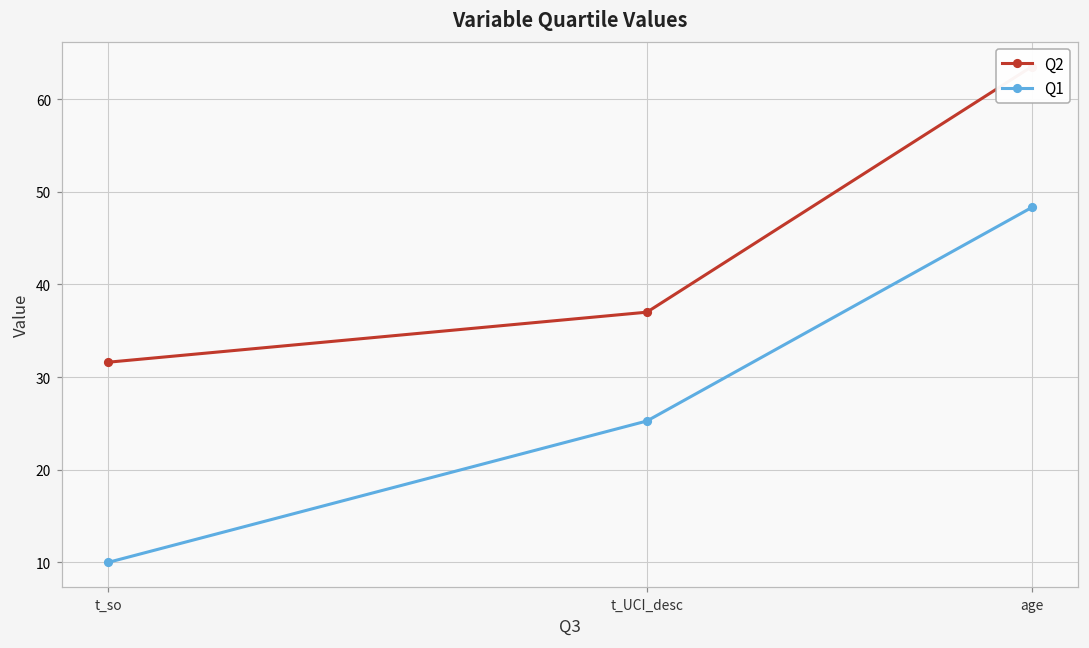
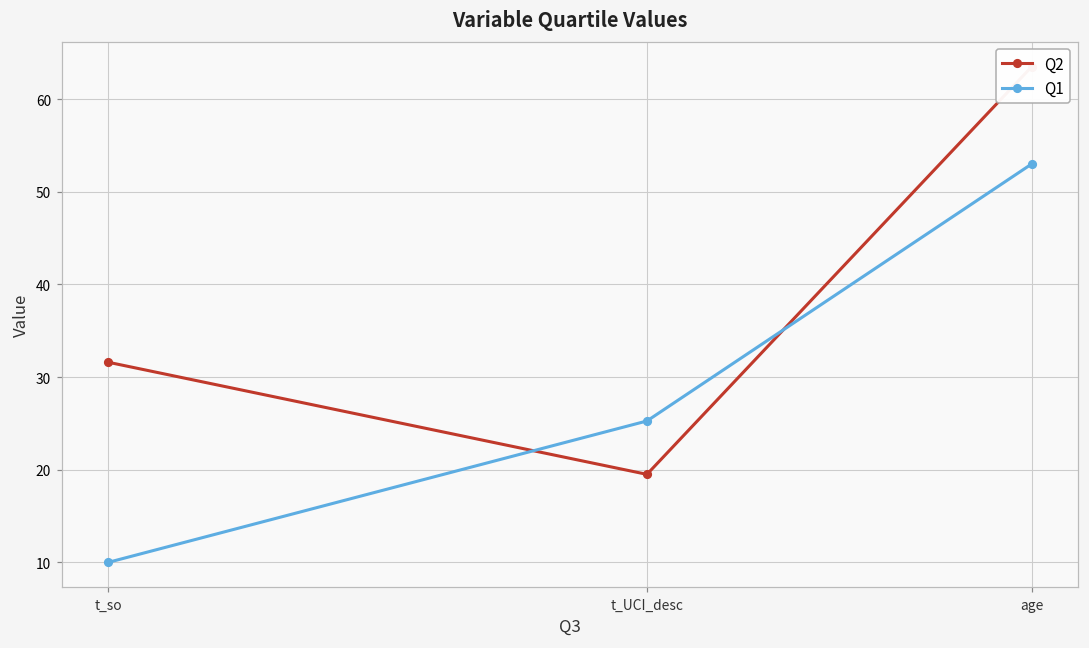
Q2, t_UCI_desc: 37 -> 20
Q1, age: 48 -> 53
